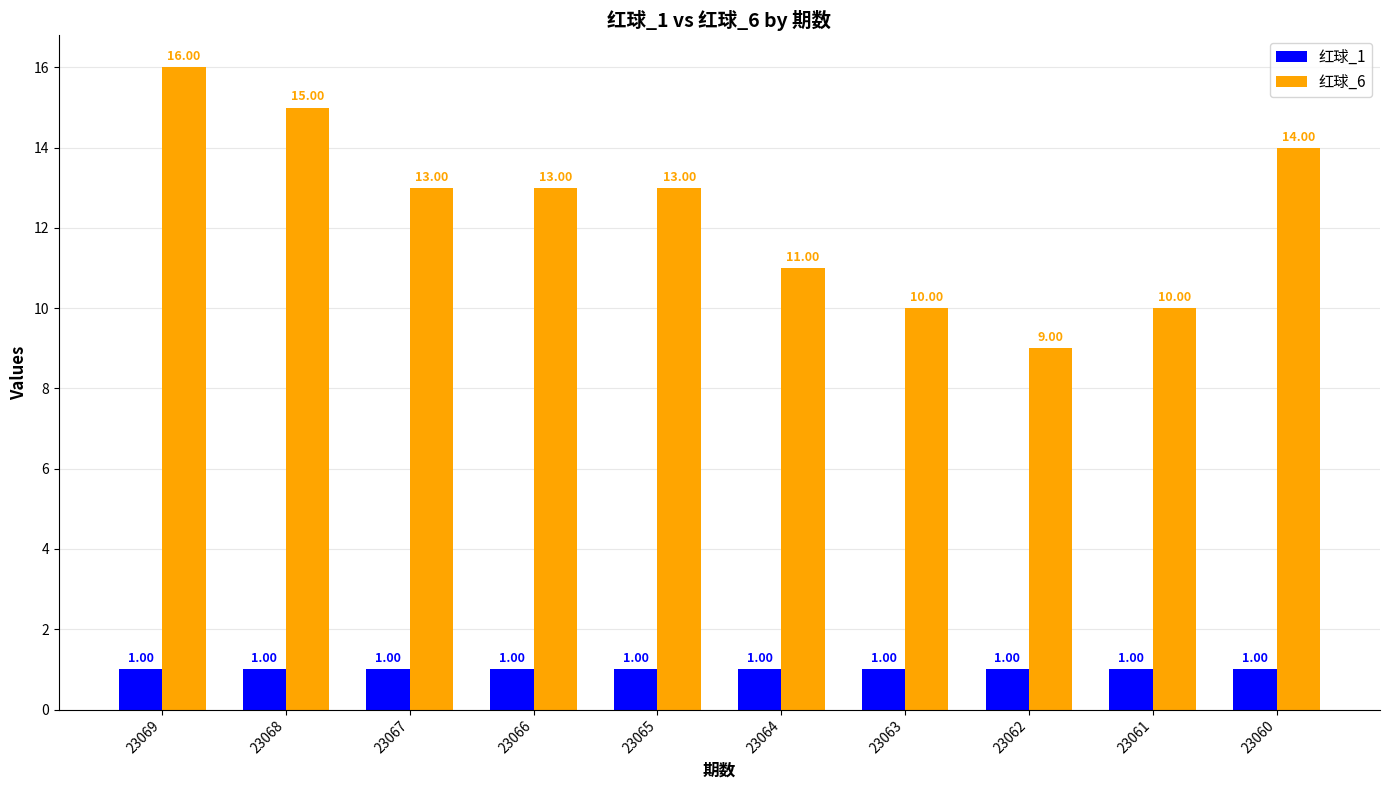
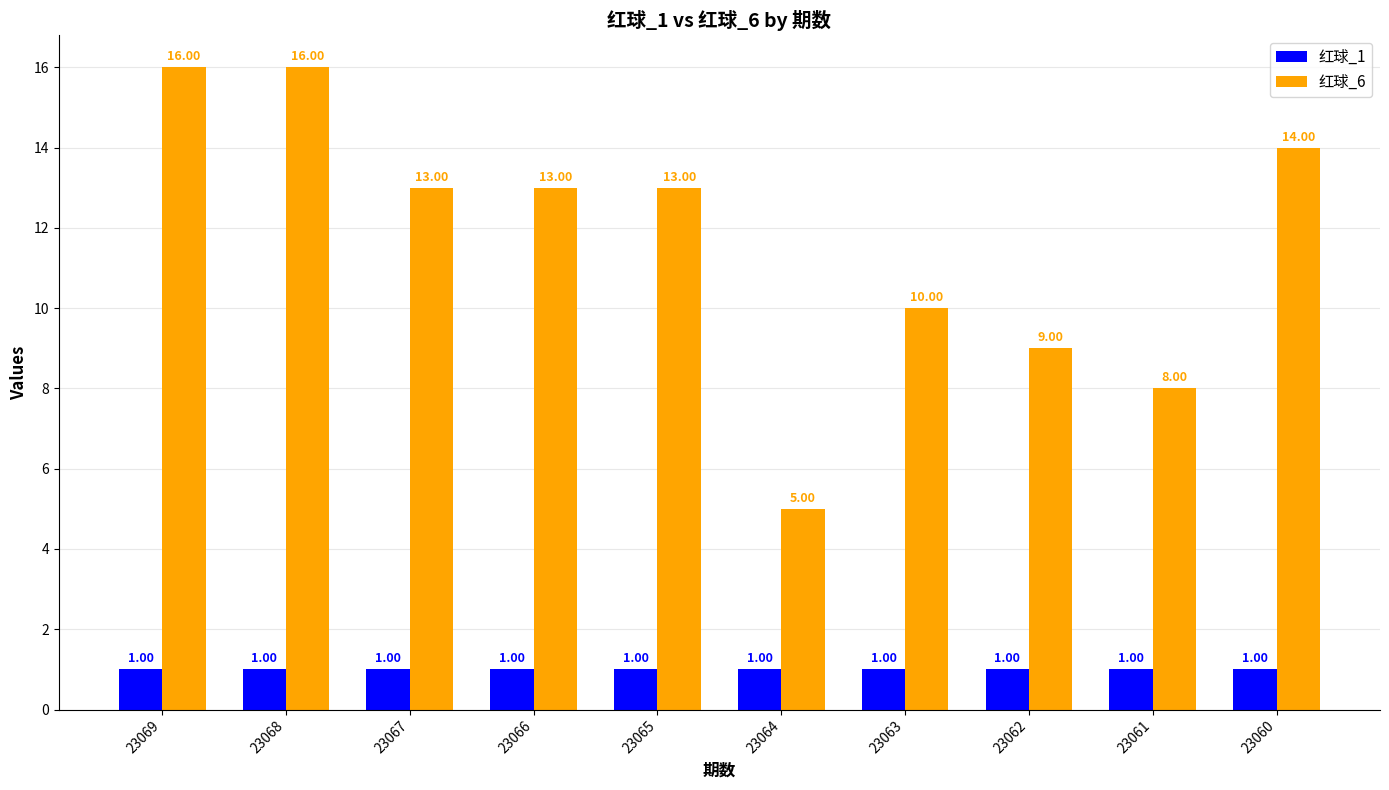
红球_6, 23068: 15.00 -> 16.00
红球_6, 23064: 11.00 -> 5.00
红球_6, 23061: 10.00 -> 8.00
